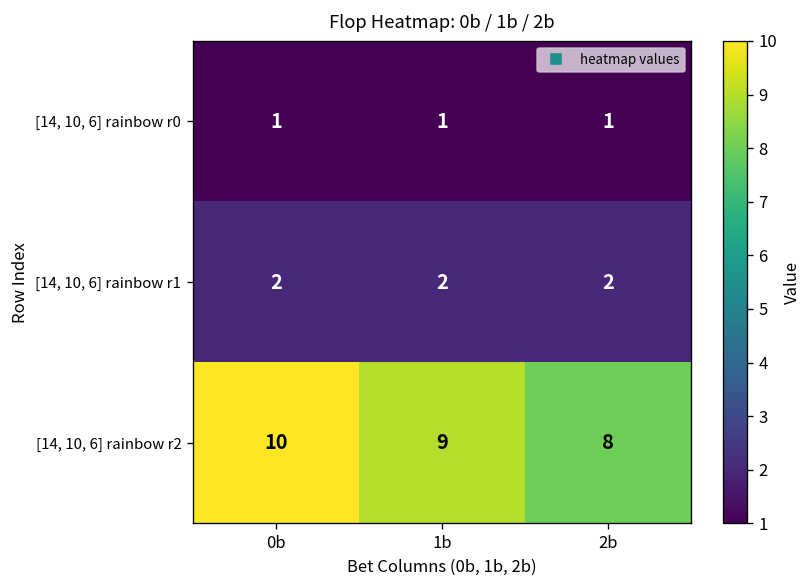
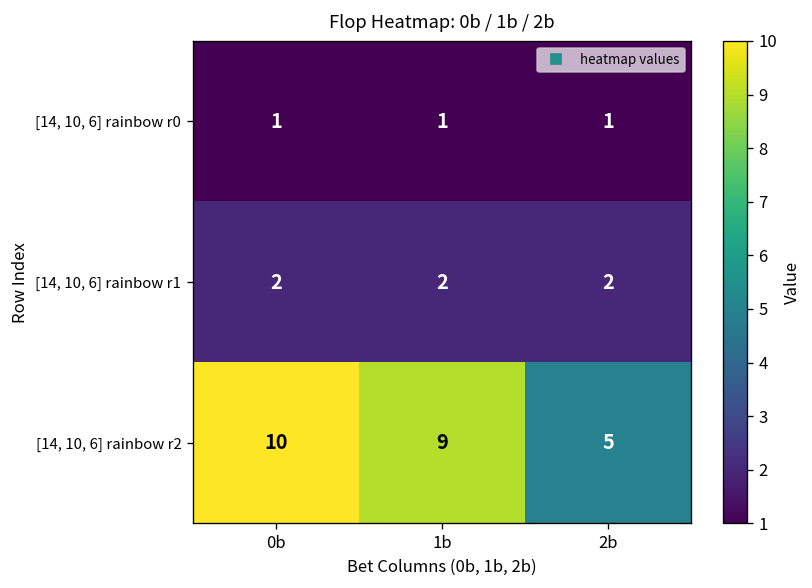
[14, 10, 6] rainbow r2, 2b: 8 -> 5
